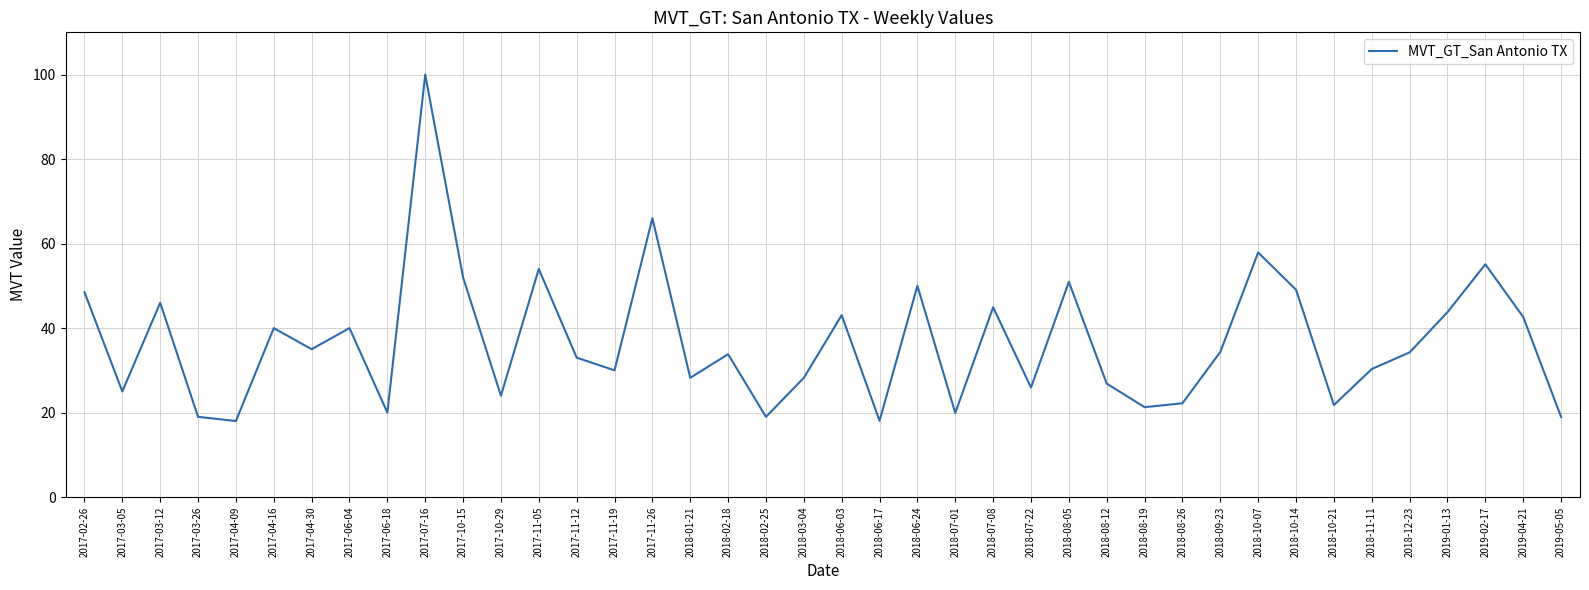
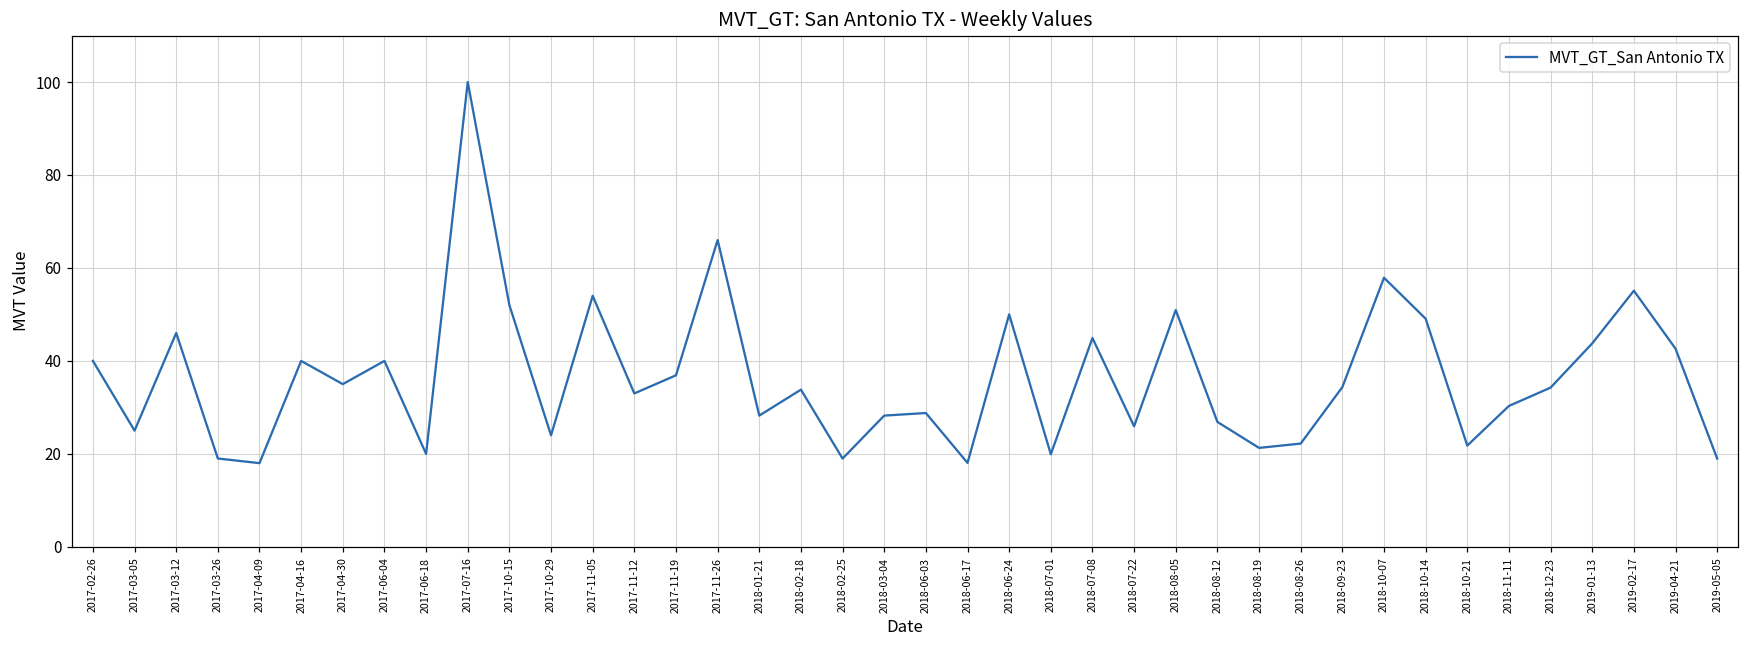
2017-02-26: 49 -> 40
2017-11-19: 30 -> 37
2018-06-03: 43 -> 29
